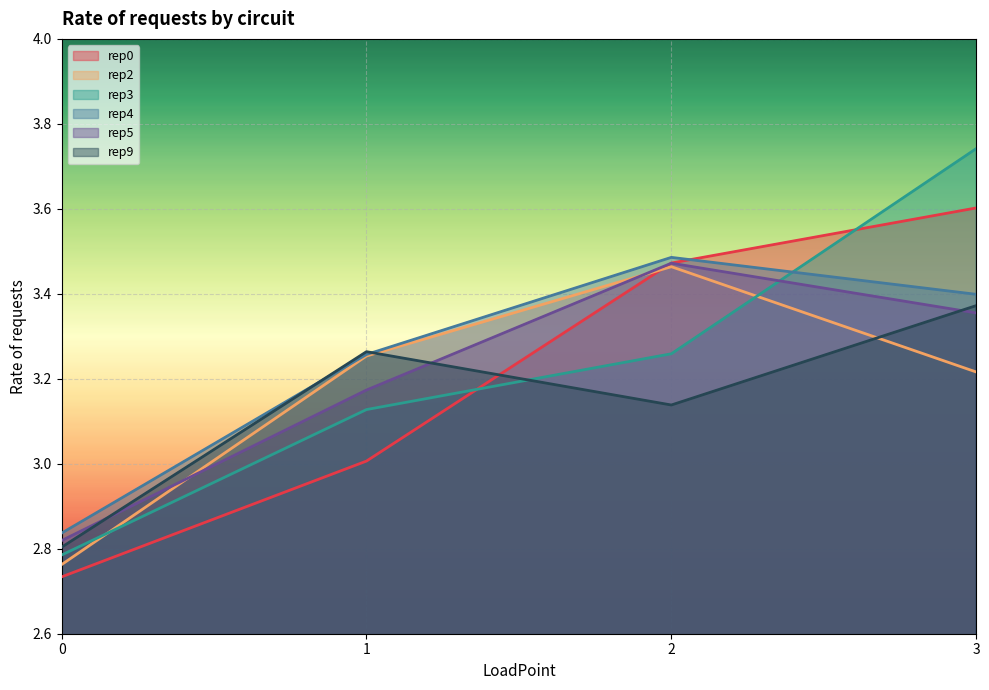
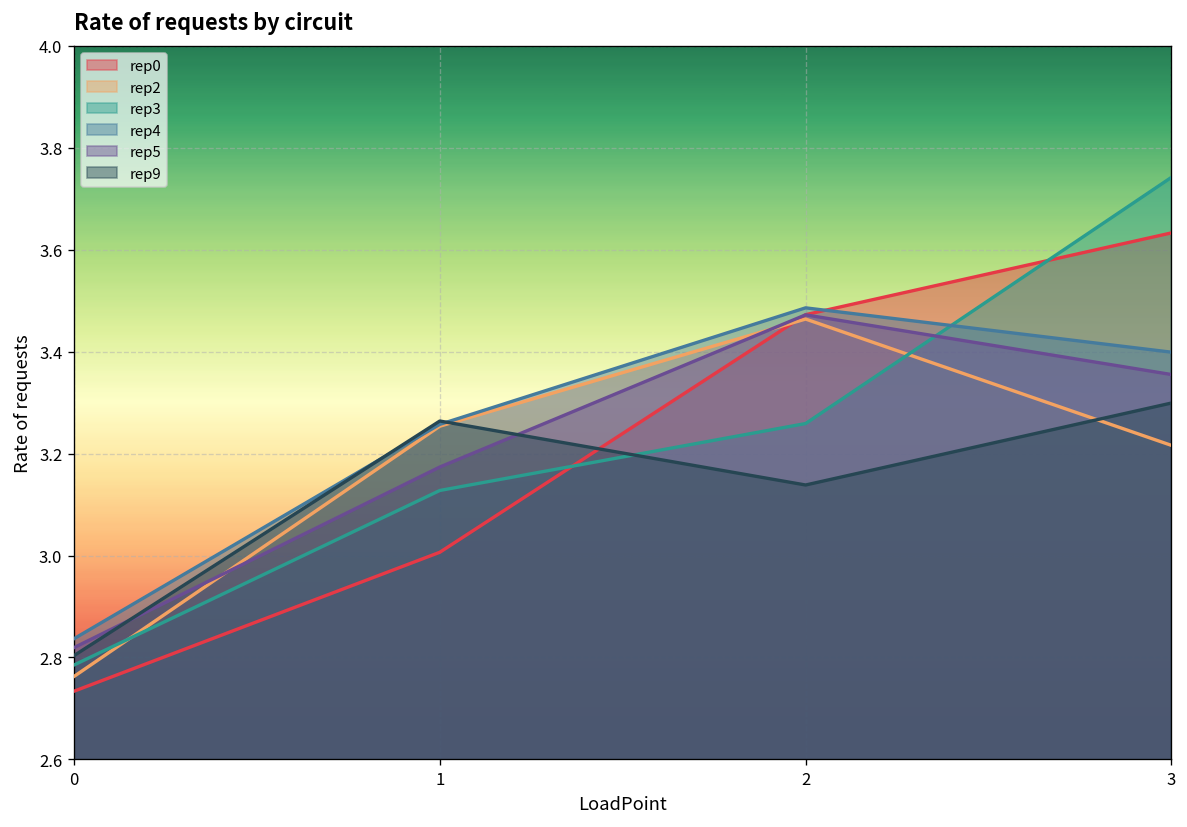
rep0, 3: 3.60 -> 3.63
rep9, 3: 3.37 -> 3.30
